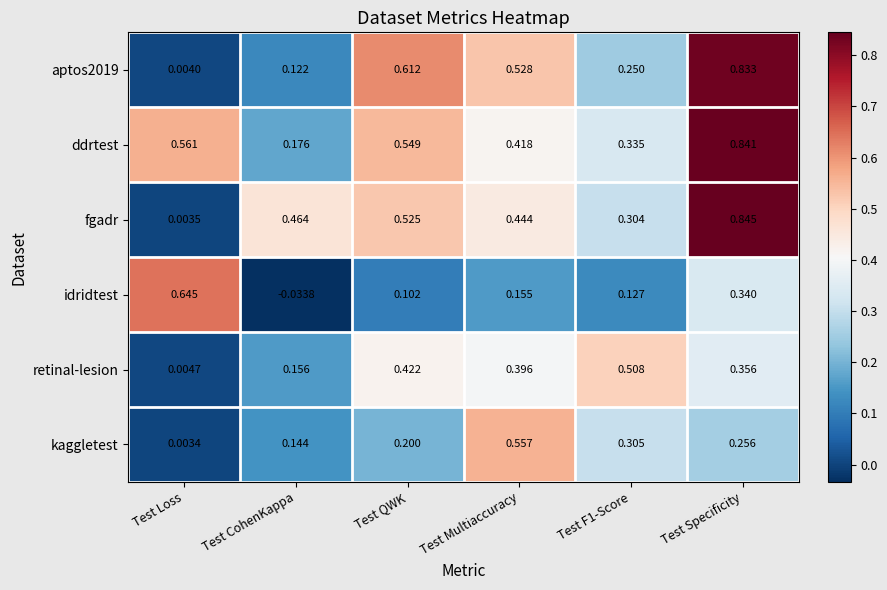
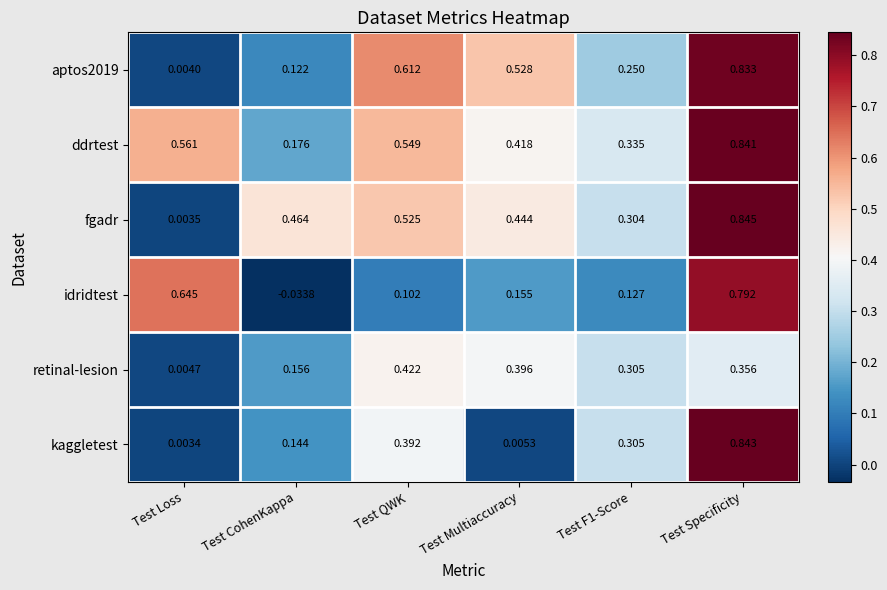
idridtest, Test Specificity: 0.340 -> 0.792
retinal-lesion, Test F1-Score: 0.508 -> 0.305
kaggletest, Test QWK: 0.200 -> 0.392
kaggletest, Test Multiaccuracy: 0.557 -> 0.0053
kaggletest, Test Specificity: 0.256 -> 0.843
